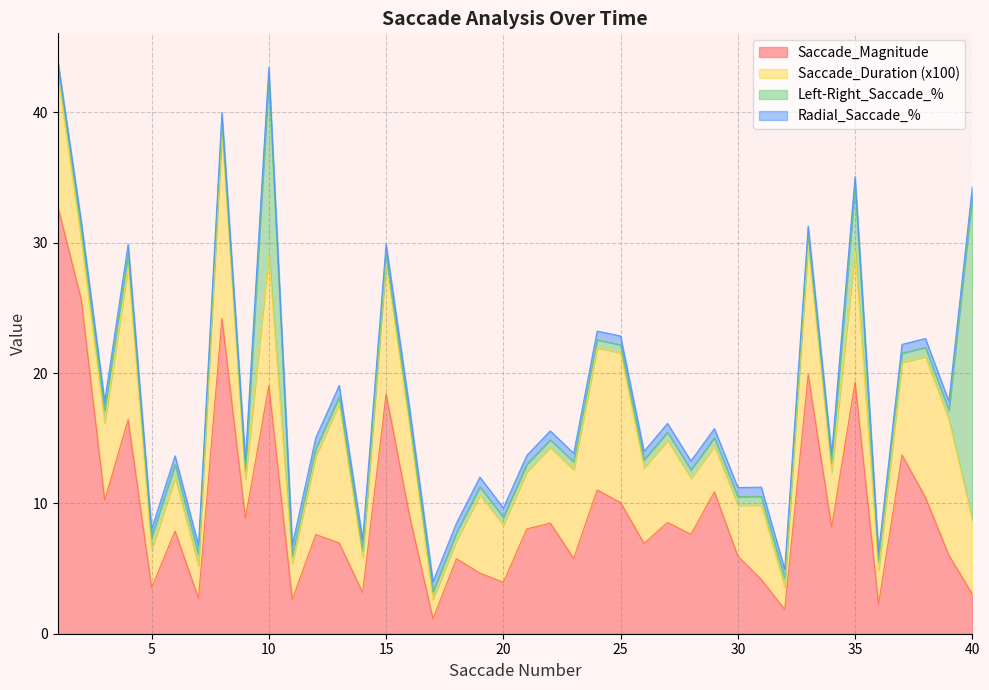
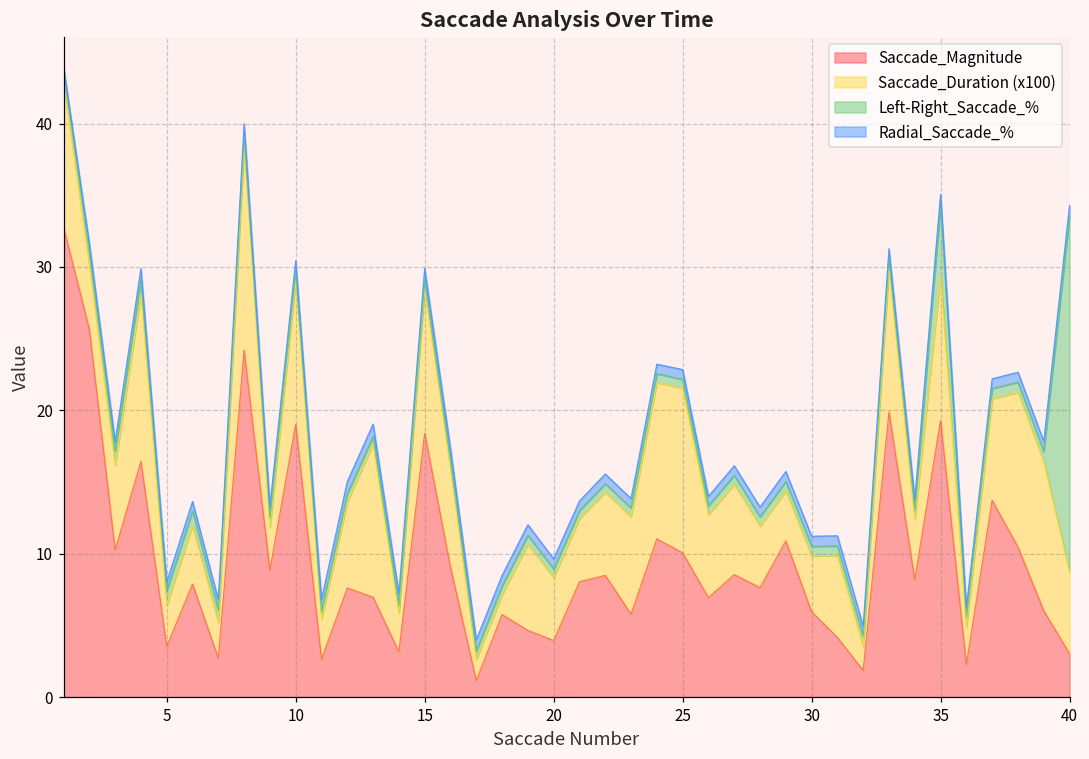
Left-Right_Saccade_%, 10: 13.6 -> 0.6
